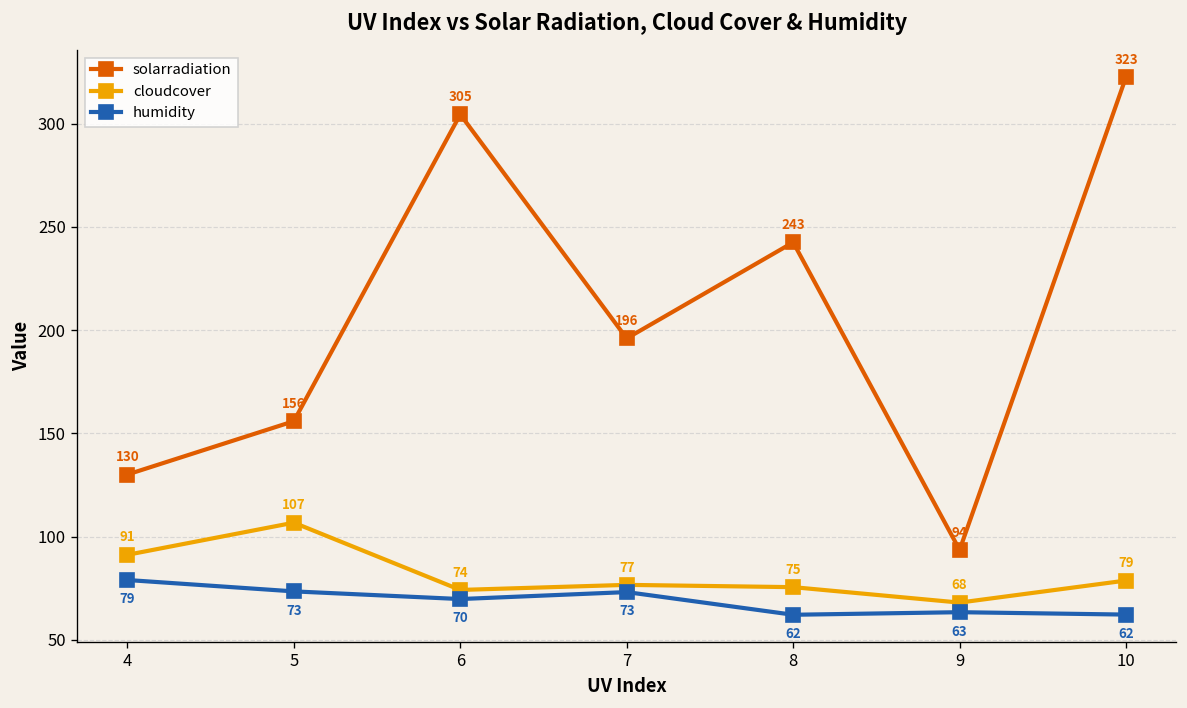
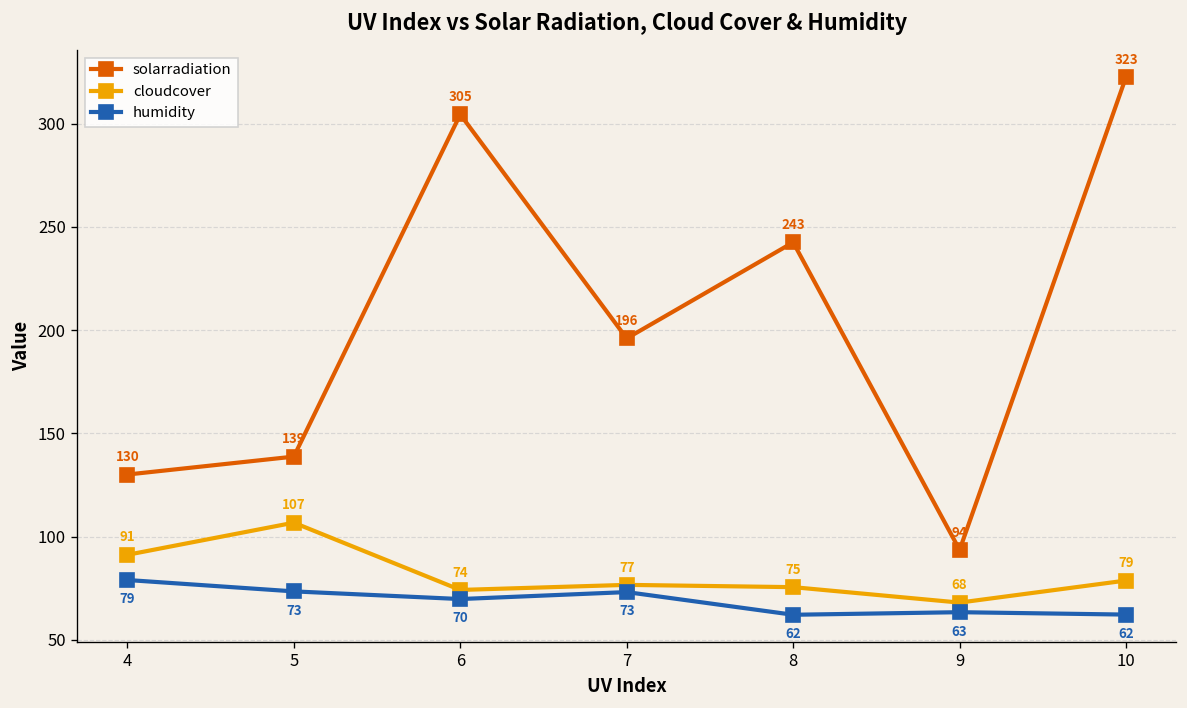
solarradiation, 5: 156 -> 139
